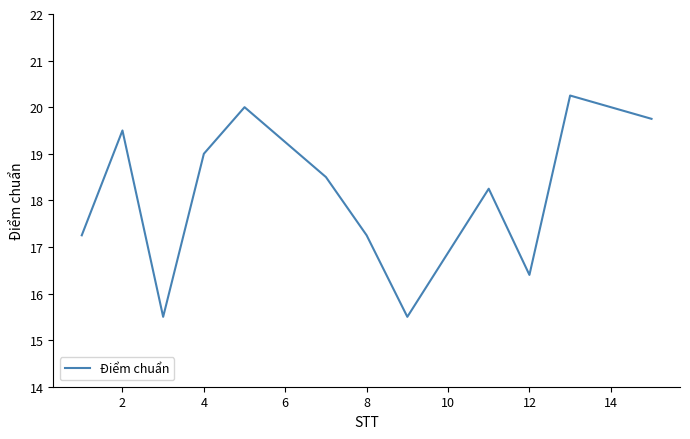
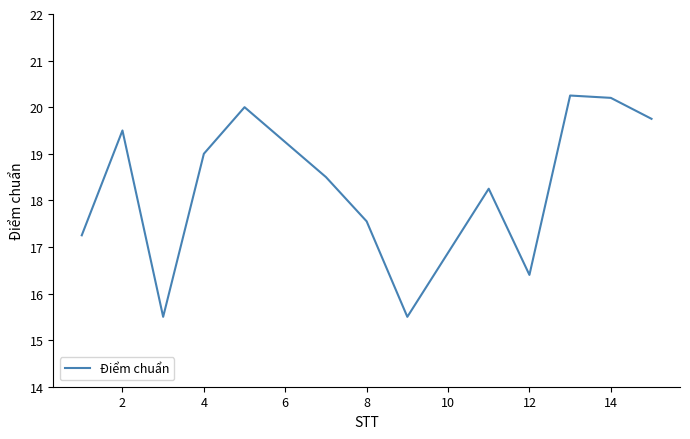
8: 17.3 -> 17.6
14: 20.0 -> 20.2
